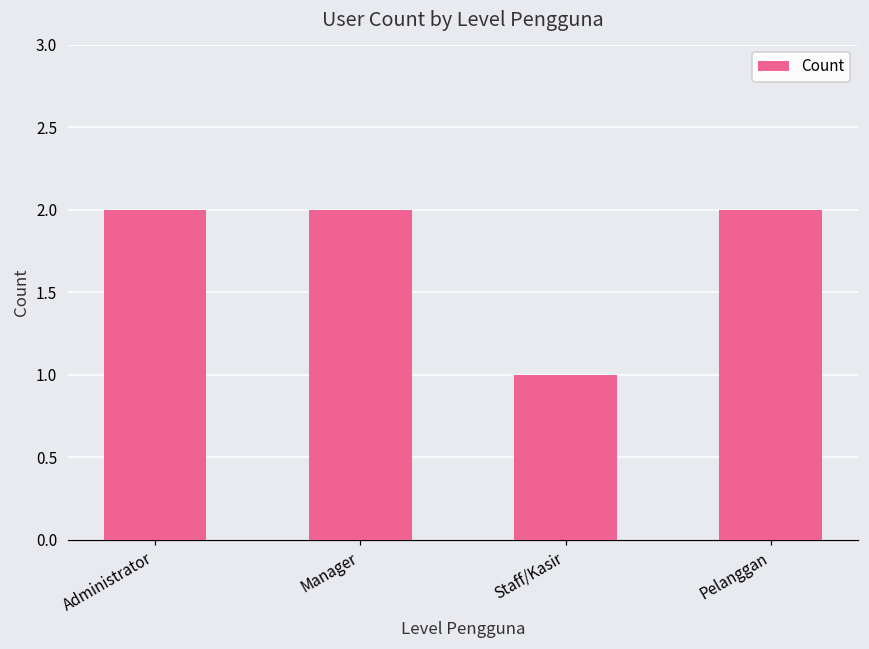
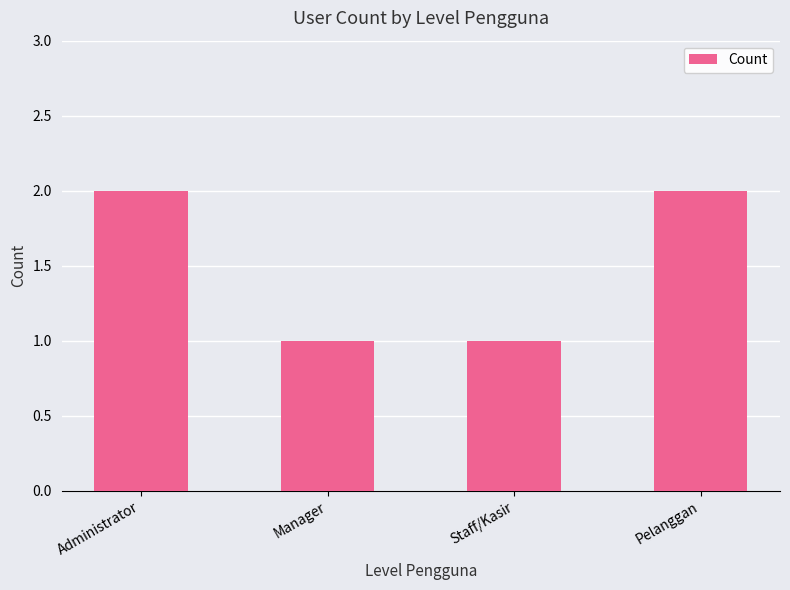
Manager: 2 -> 1
